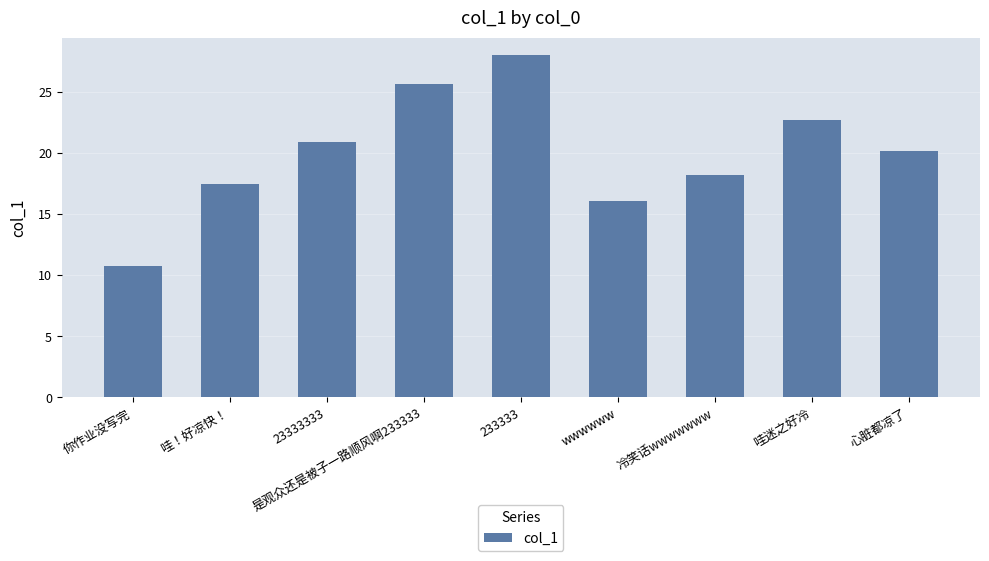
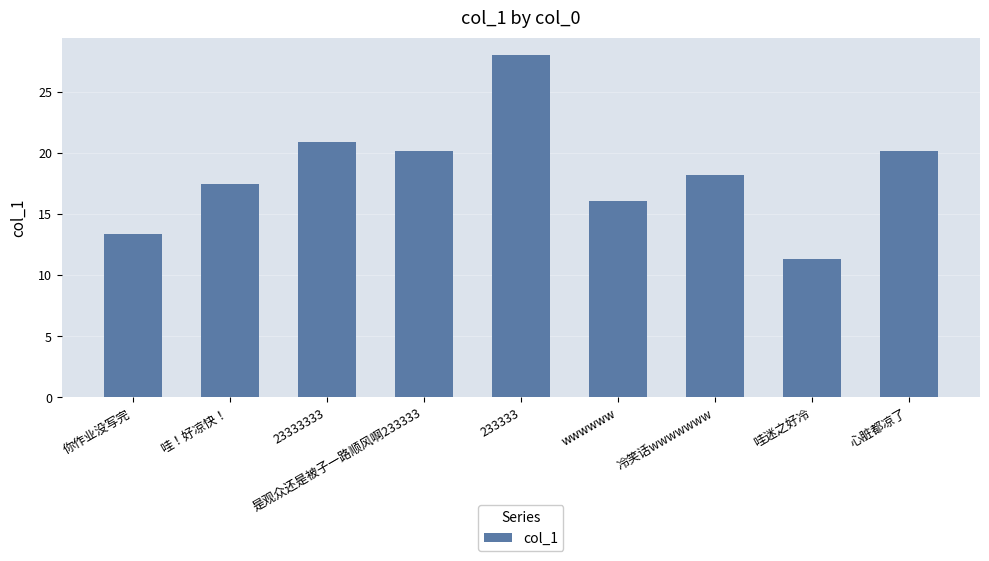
你作业没写完: 10.8 -> 13.3
是观众还是被子一路顺风啊233333: 25.6 -> 20.2
哇迷之好冷: 22.7 -> 11.3
